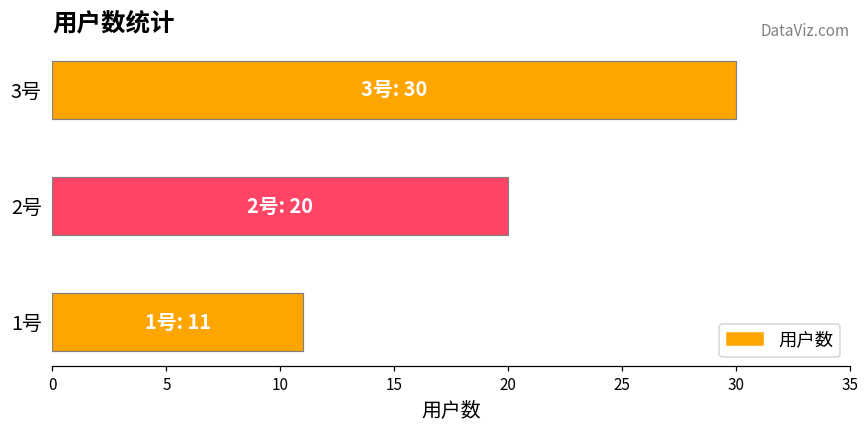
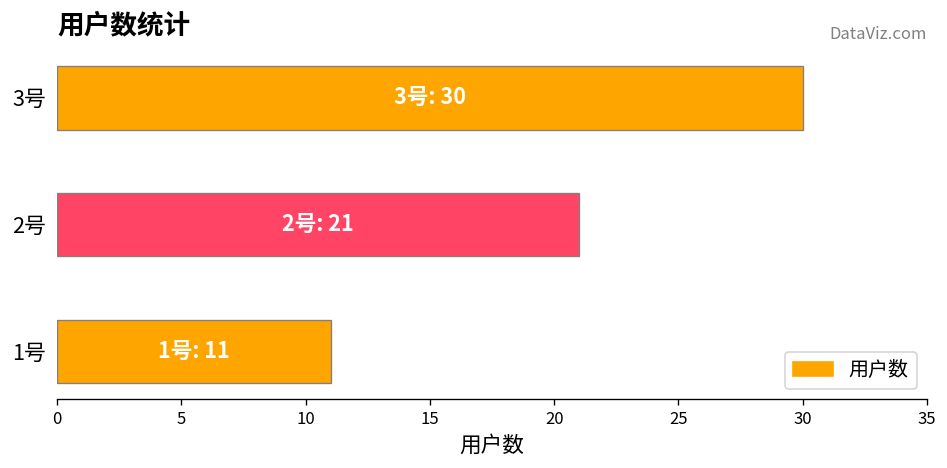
2号: 20 -> 21
